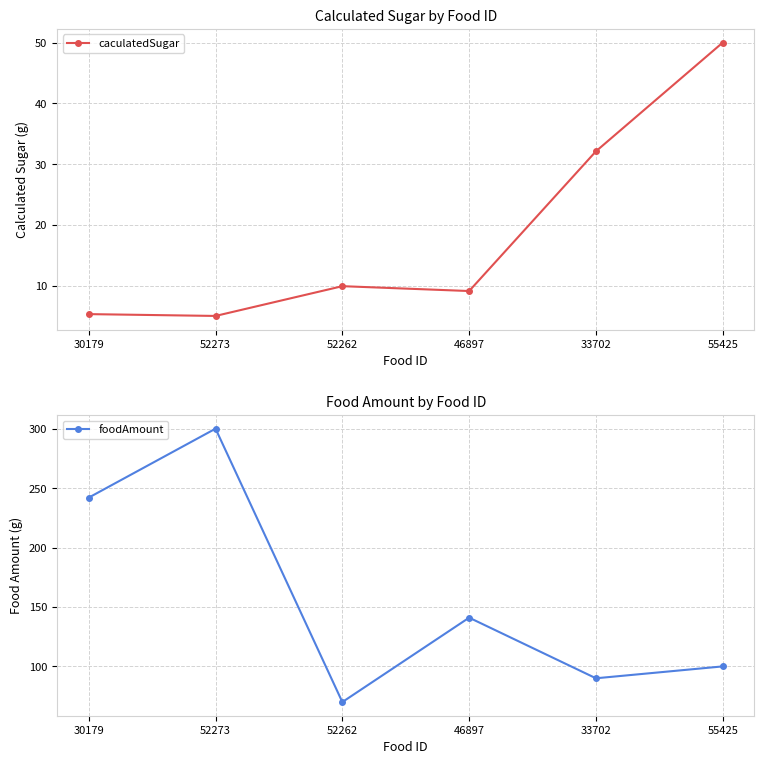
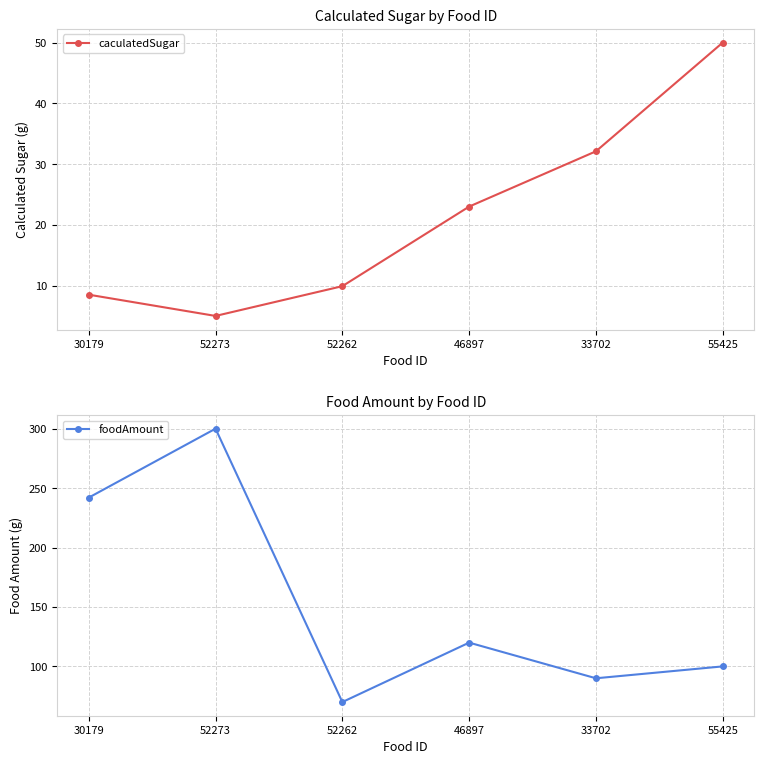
Calculated Sugar by Food ID, 30179: 5 -> 9
Calculated Sugar by Food ID, 46897: 9 -> 23
Food Amount by Food ID, 46897: 141 -> 120
